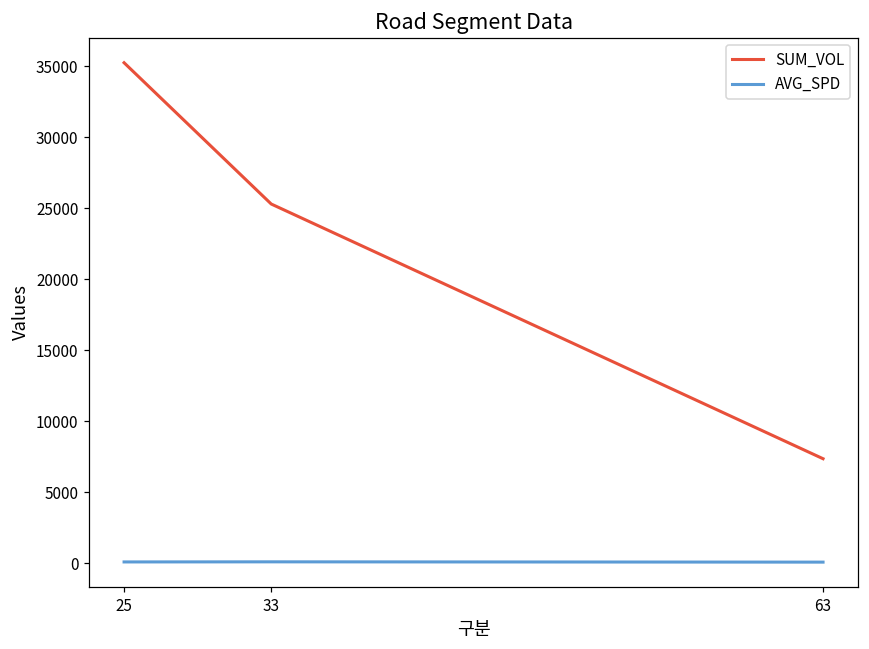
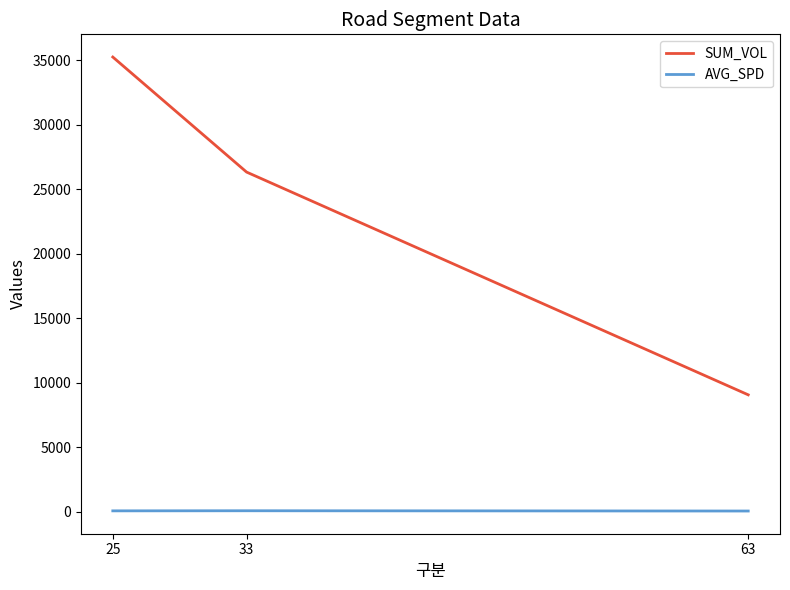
SUM_VOL, 33: 25300 -> 26300
SUM_VOL, 63: 7300 -> 9100
